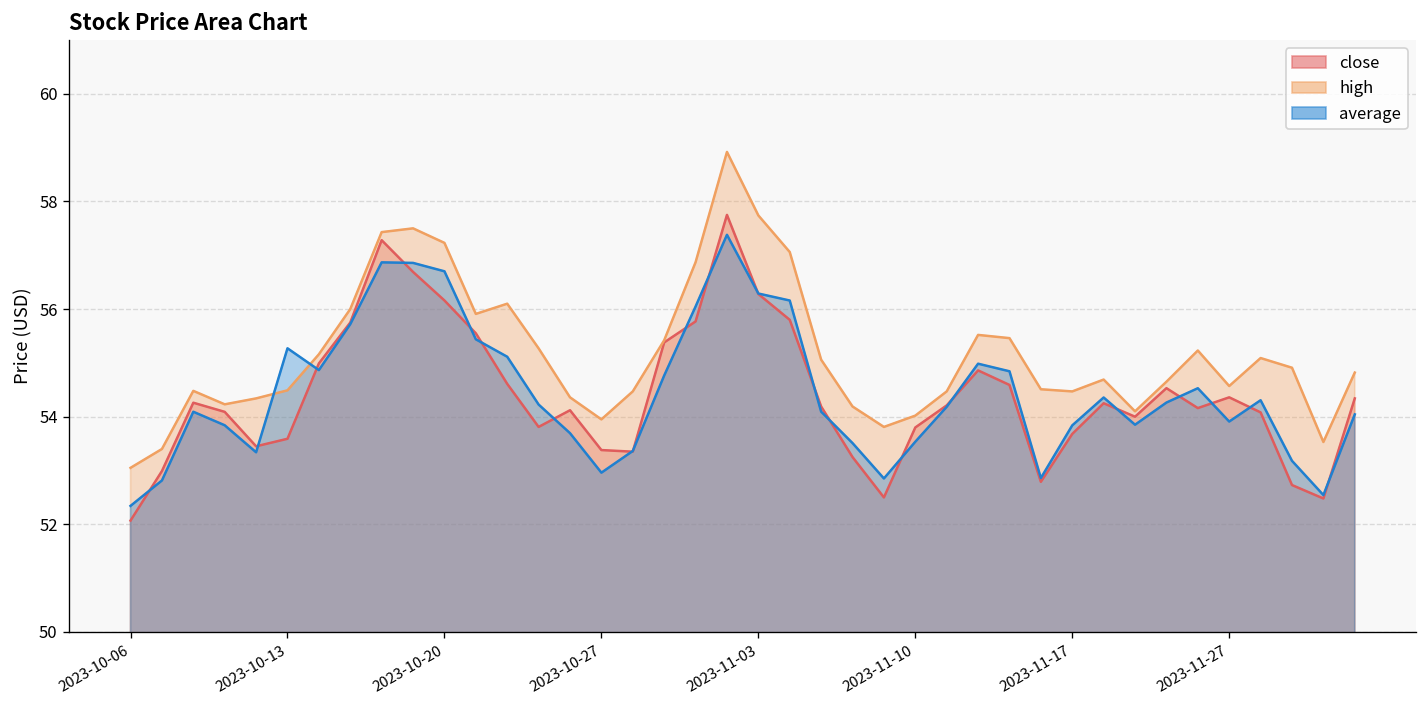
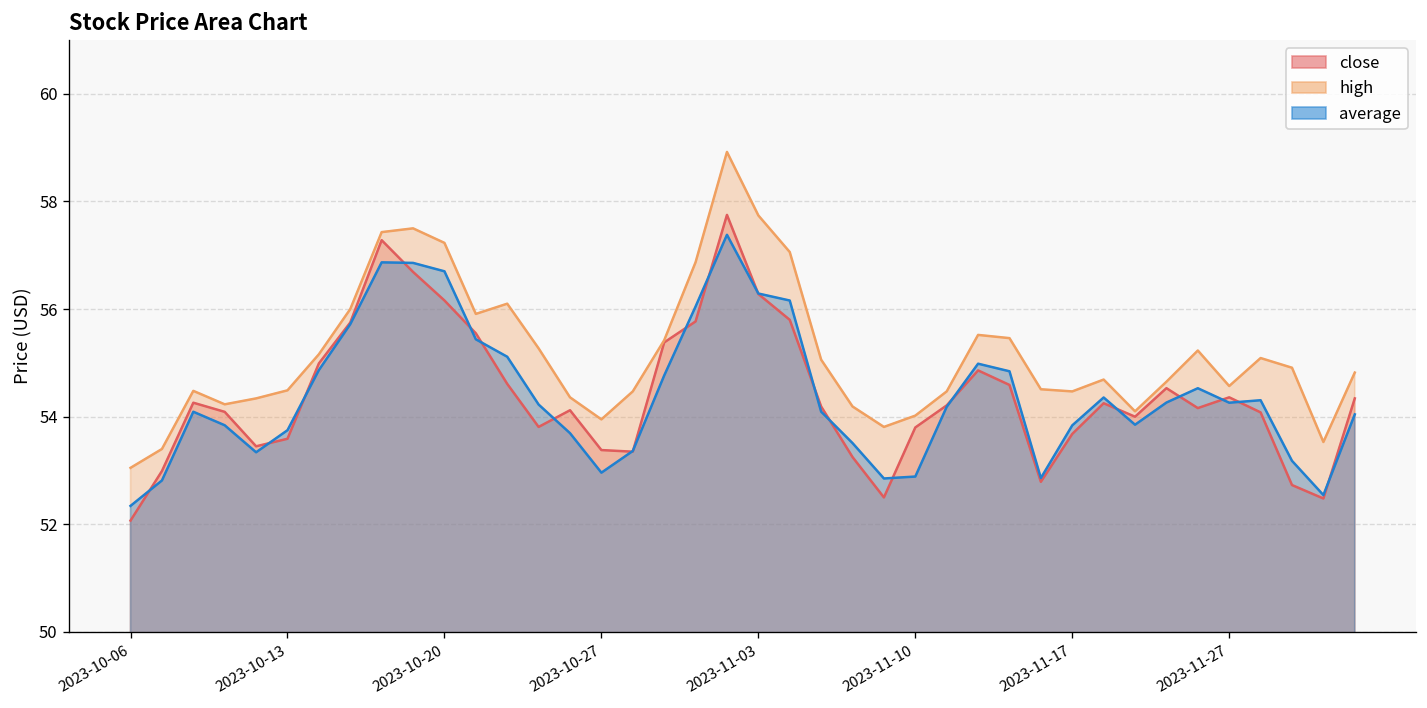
average, 2023-10-13: 55.3 -> 53.7
average, 2023-11-10: 53.5 -> 52.9
average, 2023-11-27: 53.9 -> 54.3
